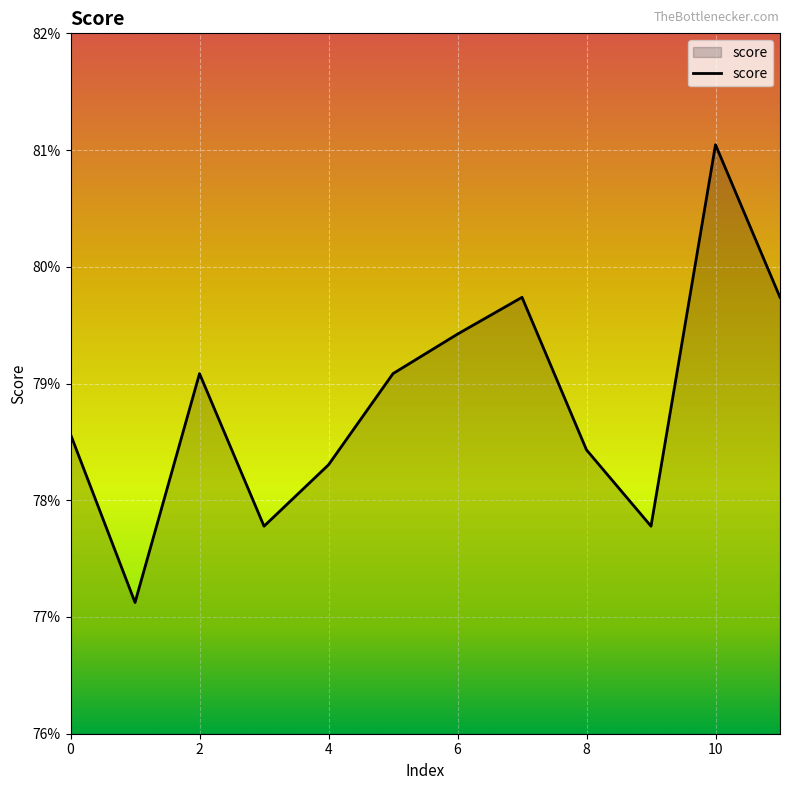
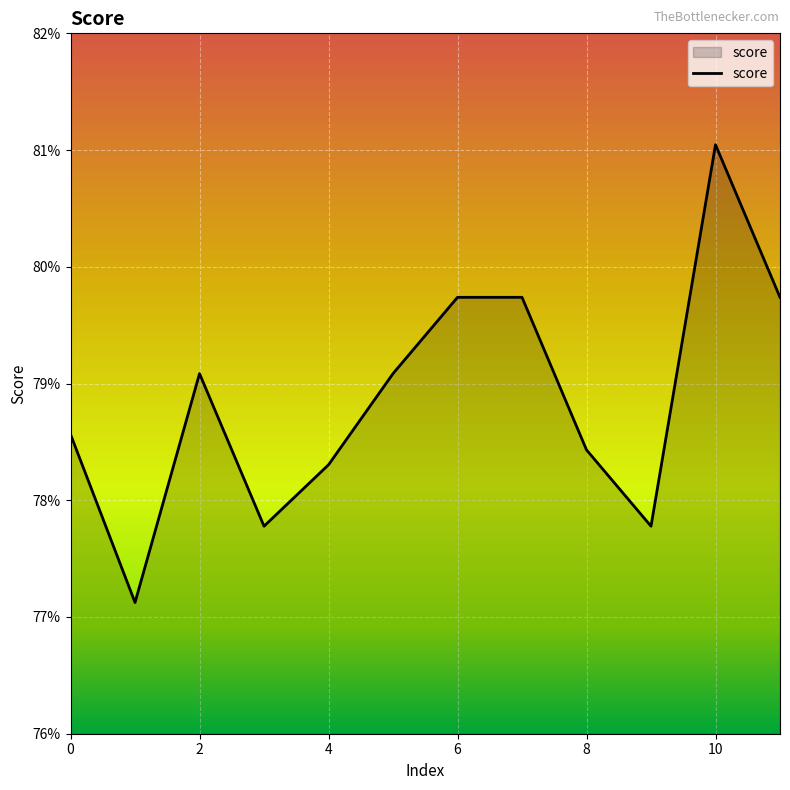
6: 79.42% -> 79.74%
